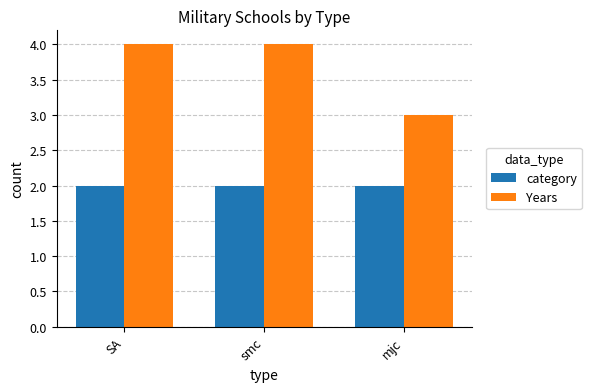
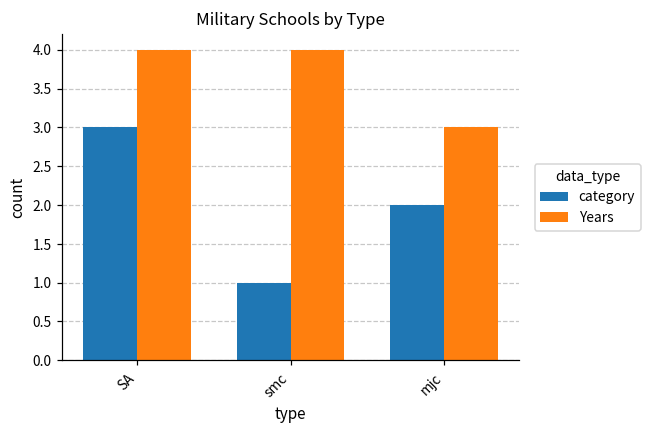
category, SA: 2 -> 3
category, smc: 2 -> 1
